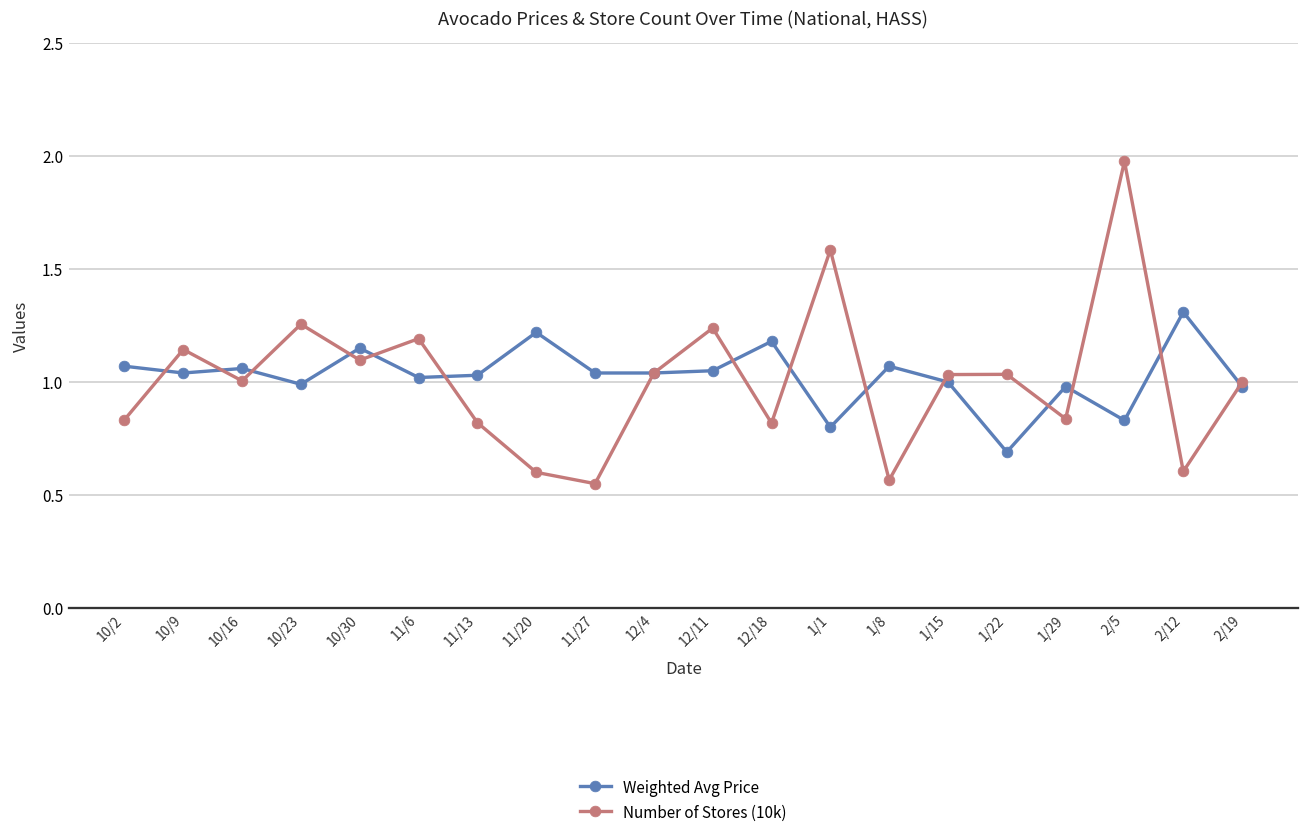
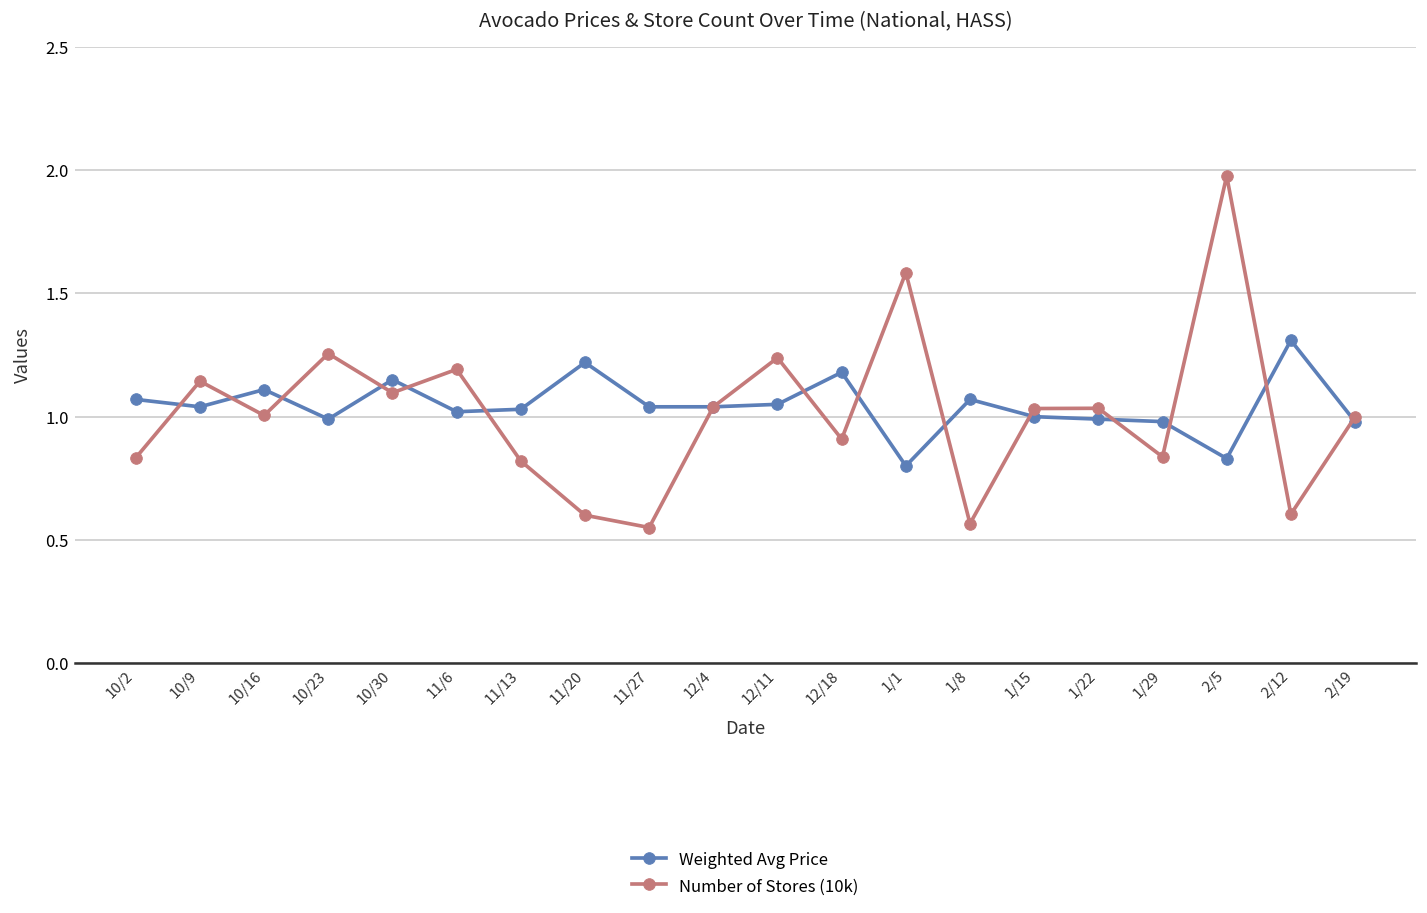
Weighted Avg Price, 10/16: 1.06 -> 1.11
Number of Stores (10k), 12/18: 0.82 -> 0.91
Weighted Avg Price, 1/22: 0.69 -> 0.99
